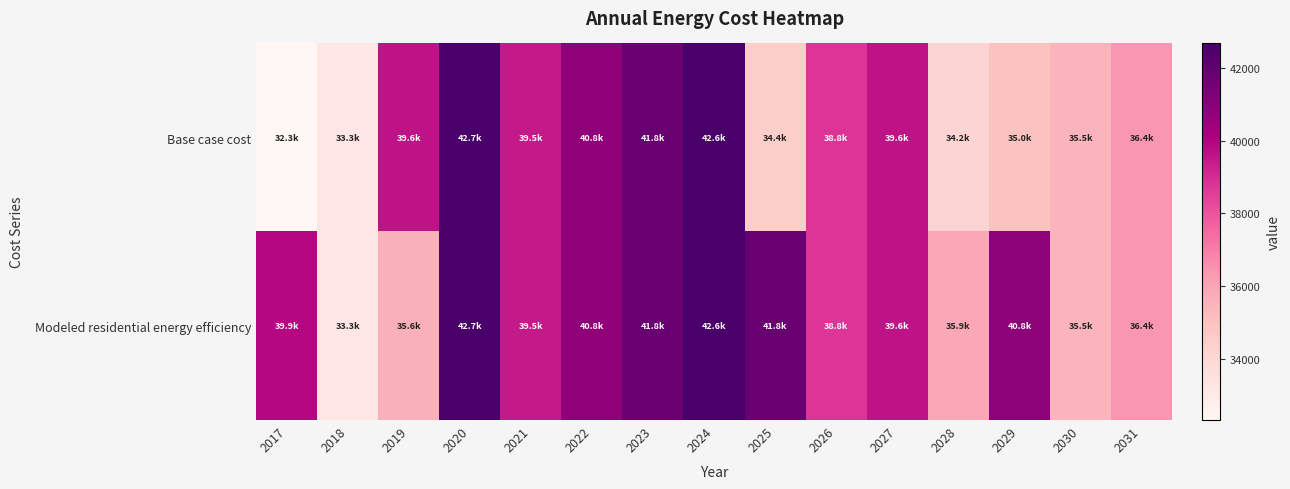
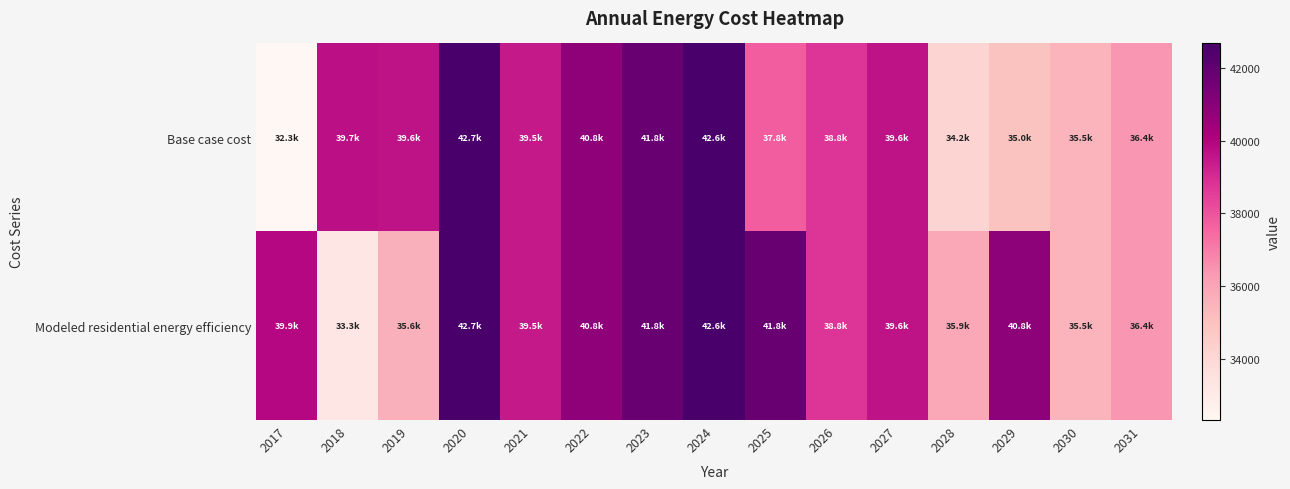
Base case cost, 2018: 33.3k -> 39.7k
Base case cost, 2025: 34.4k -> 37.8k
